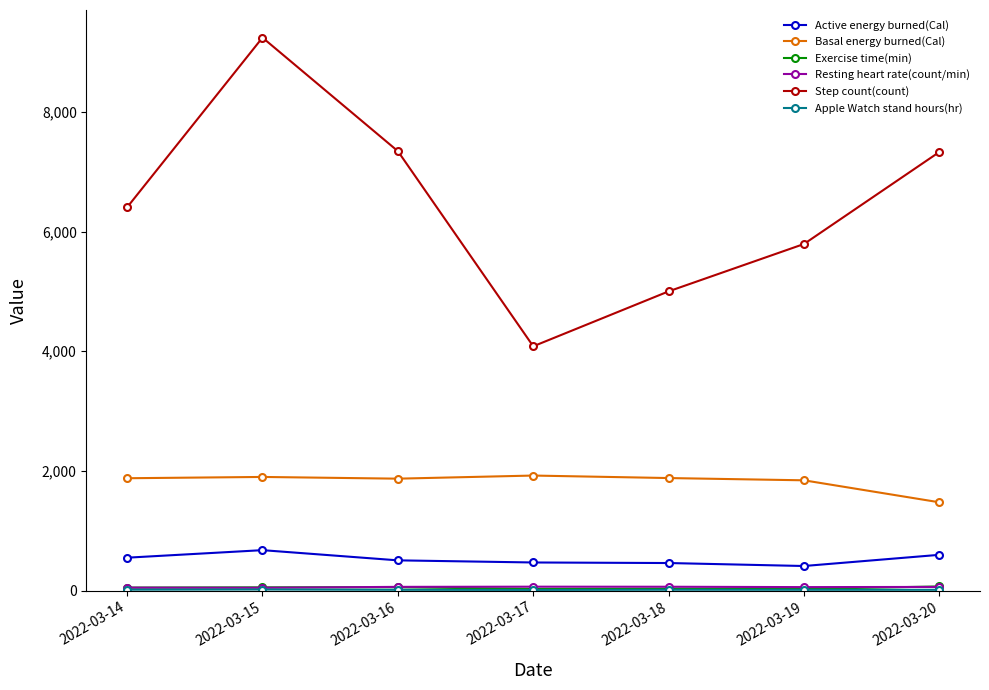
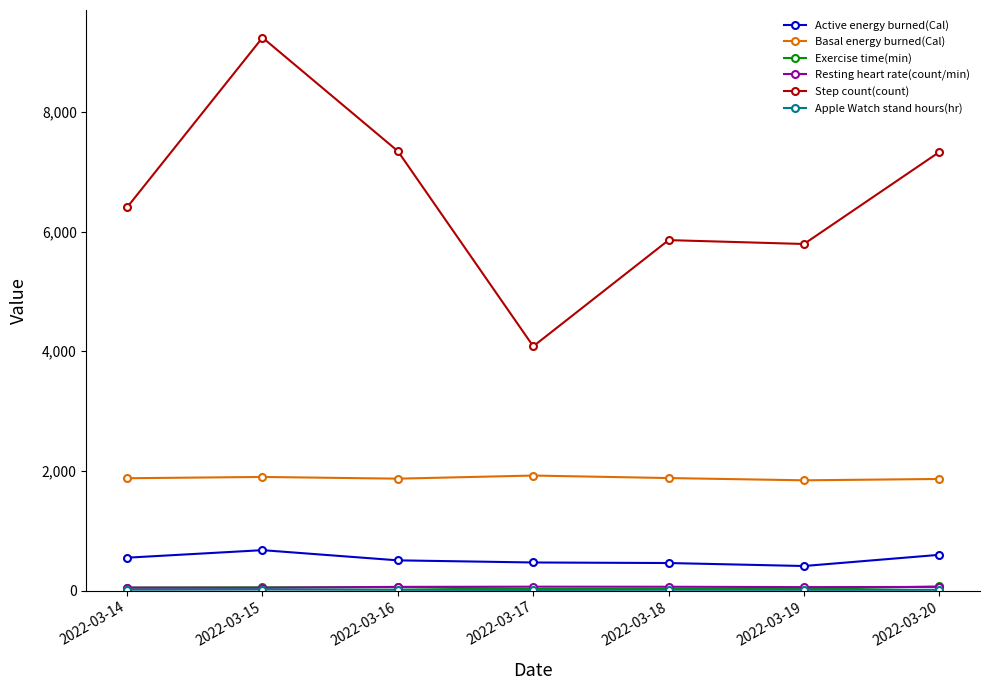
Step count(count), 2022-03-18: 5,000 -> 5,900
Basal energy burned(Cal), 2022-03-20: 1,500 -> 1,900
